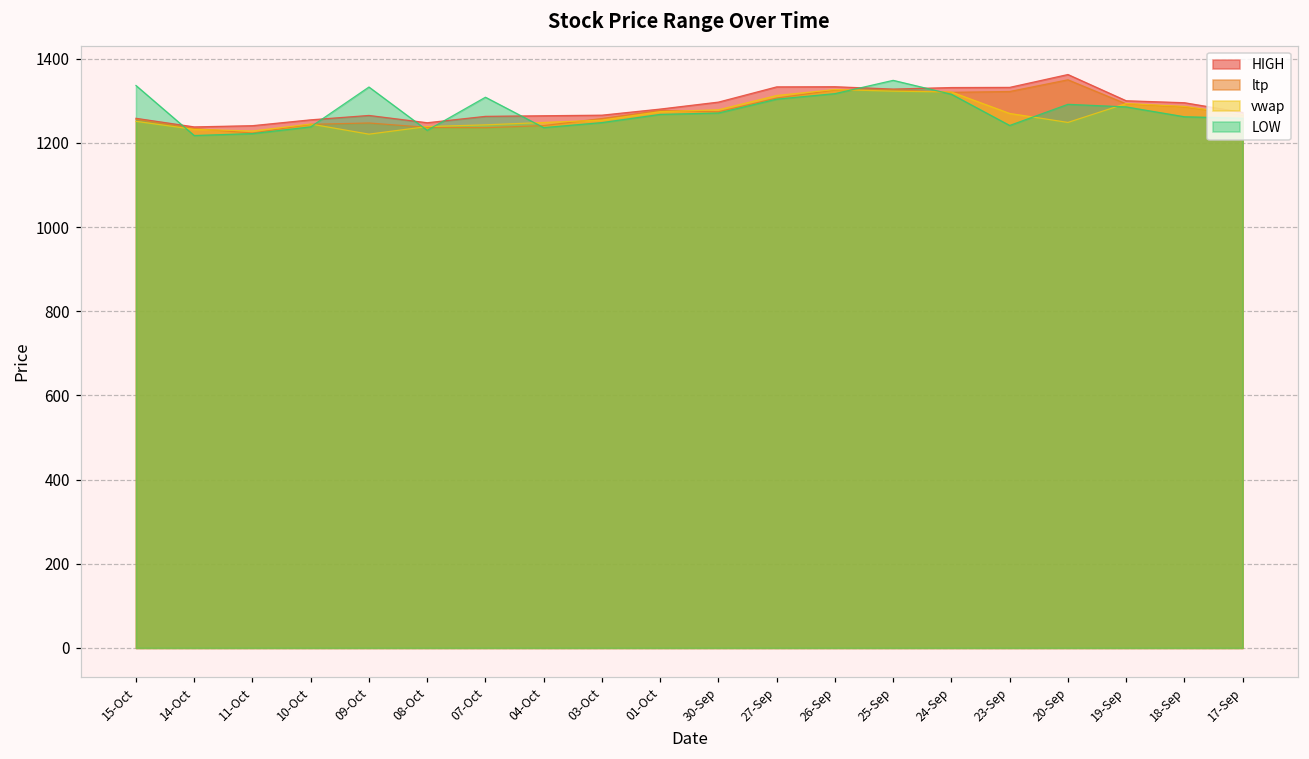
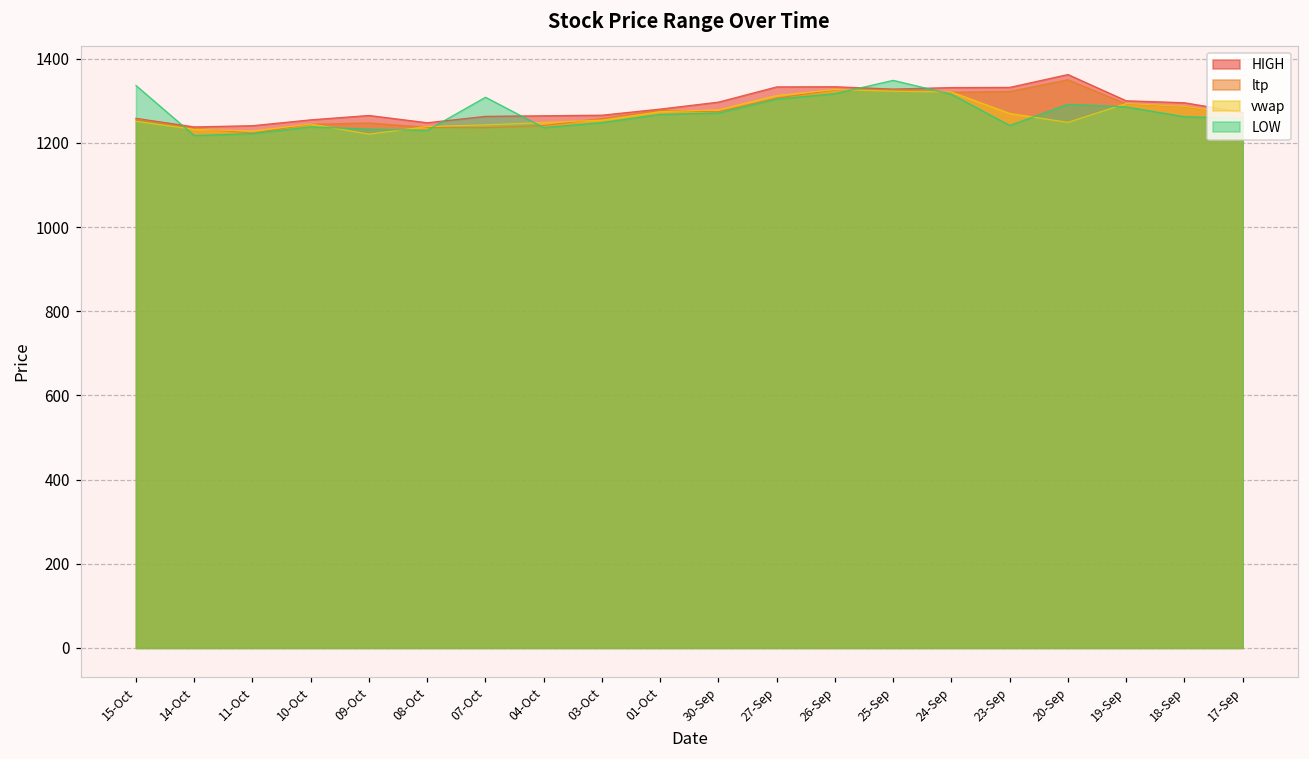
LOW, 09-Oct: 1330 -> 1230
